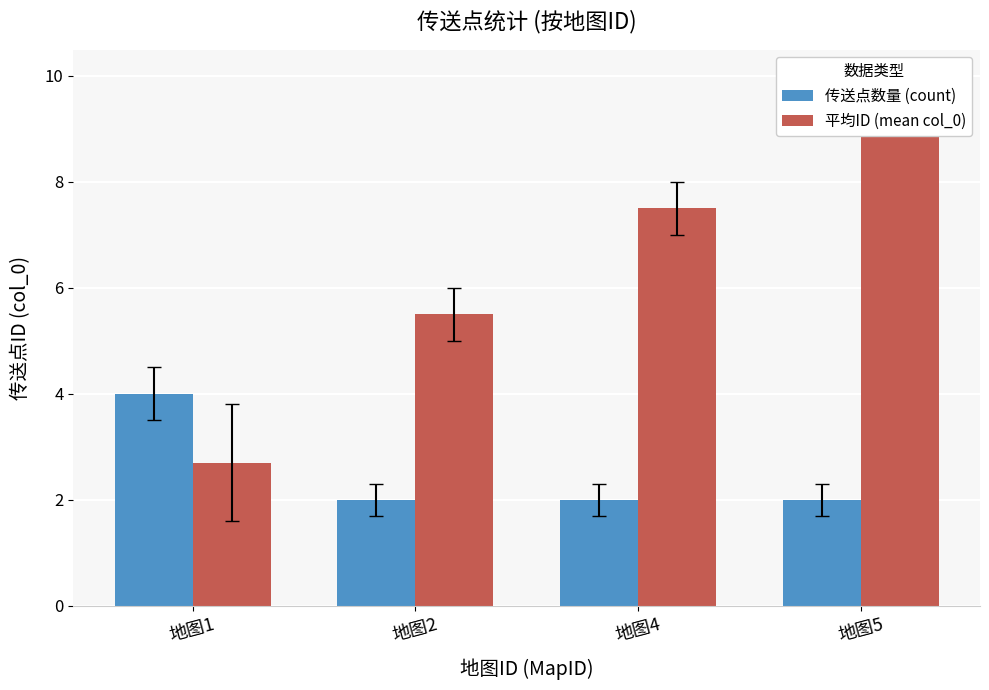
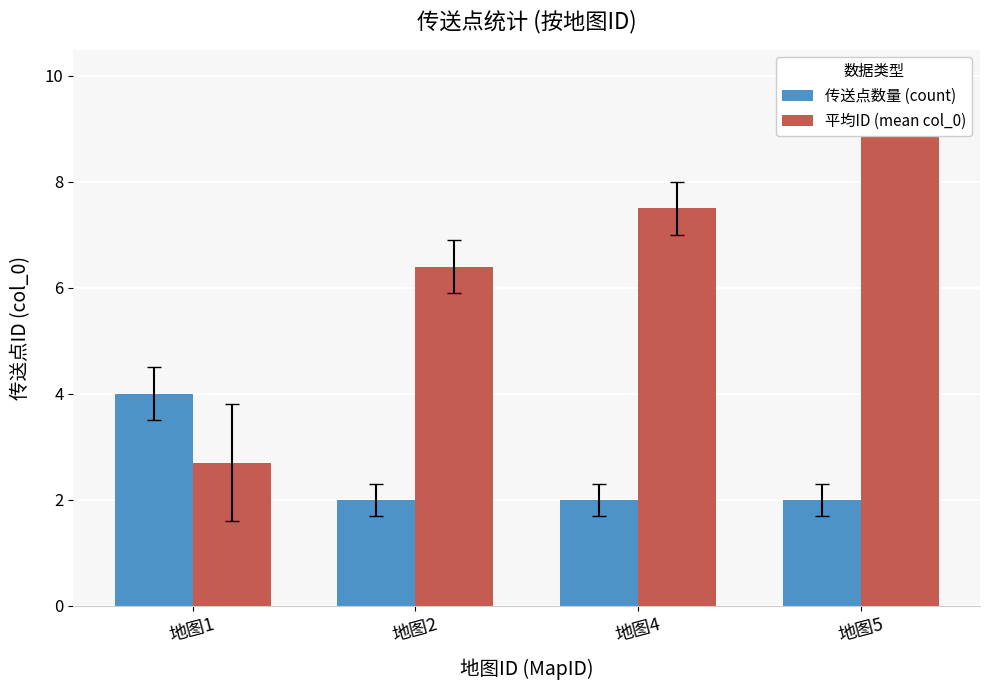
平均ID (mean col_0), 地图2: 5.5 -> 6.4
